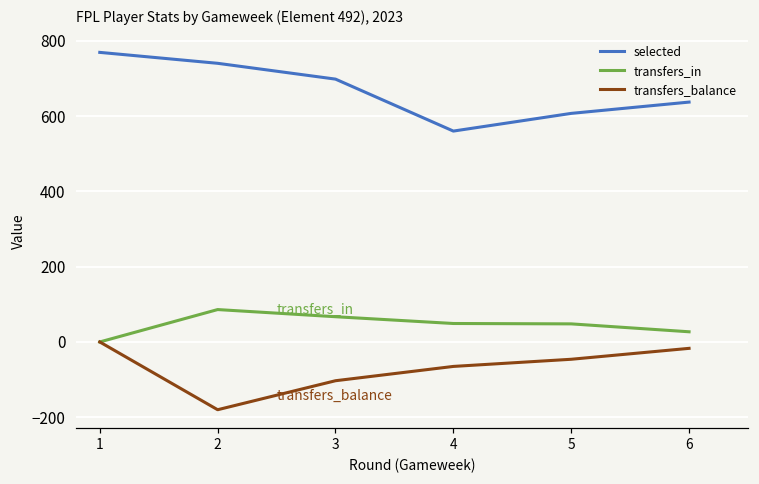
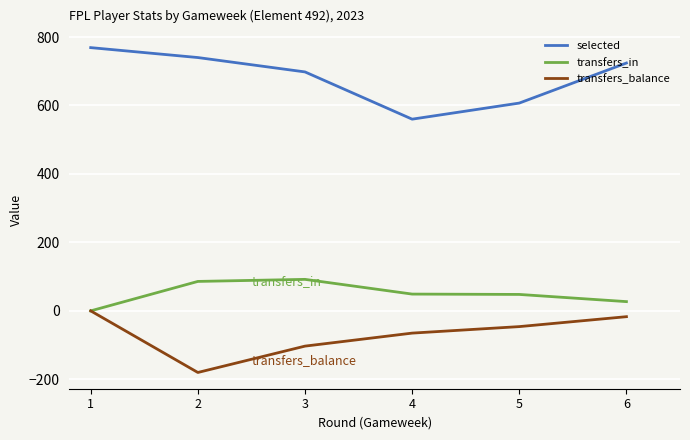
transfers_in, 3: 70 -> 90
selected, 6: 640 -> 720
